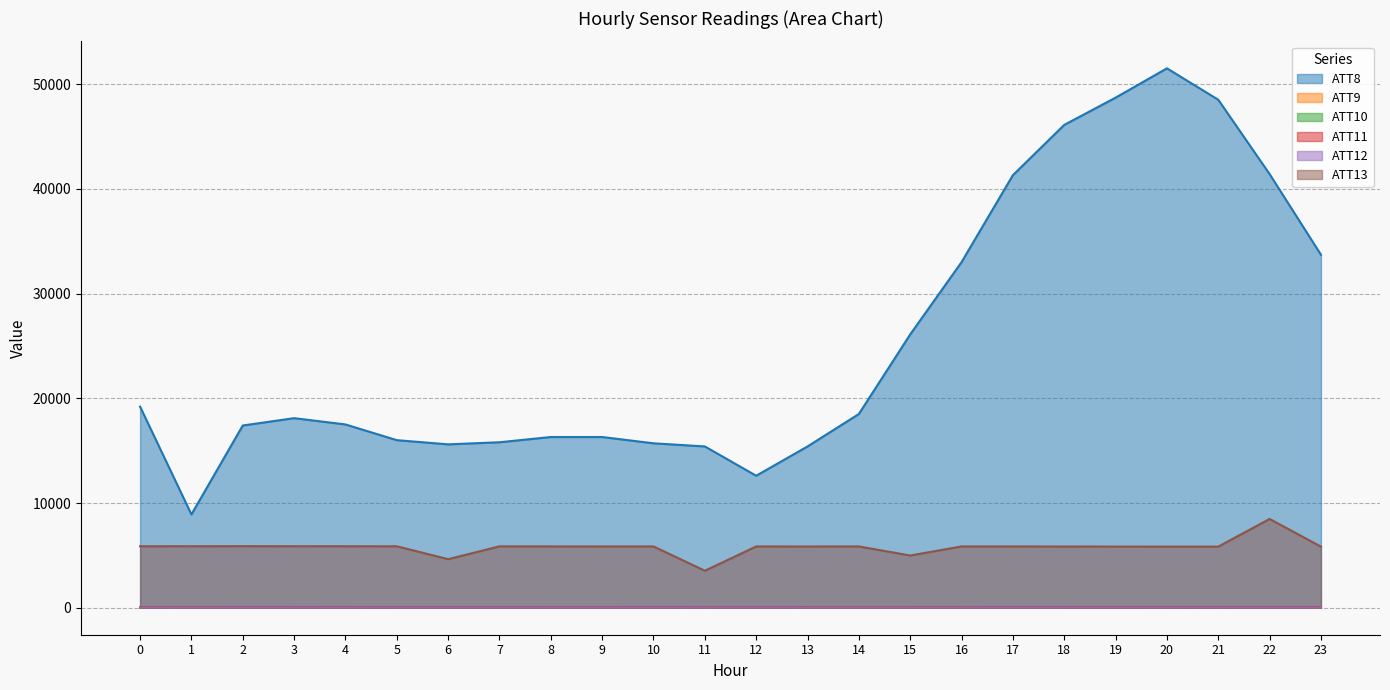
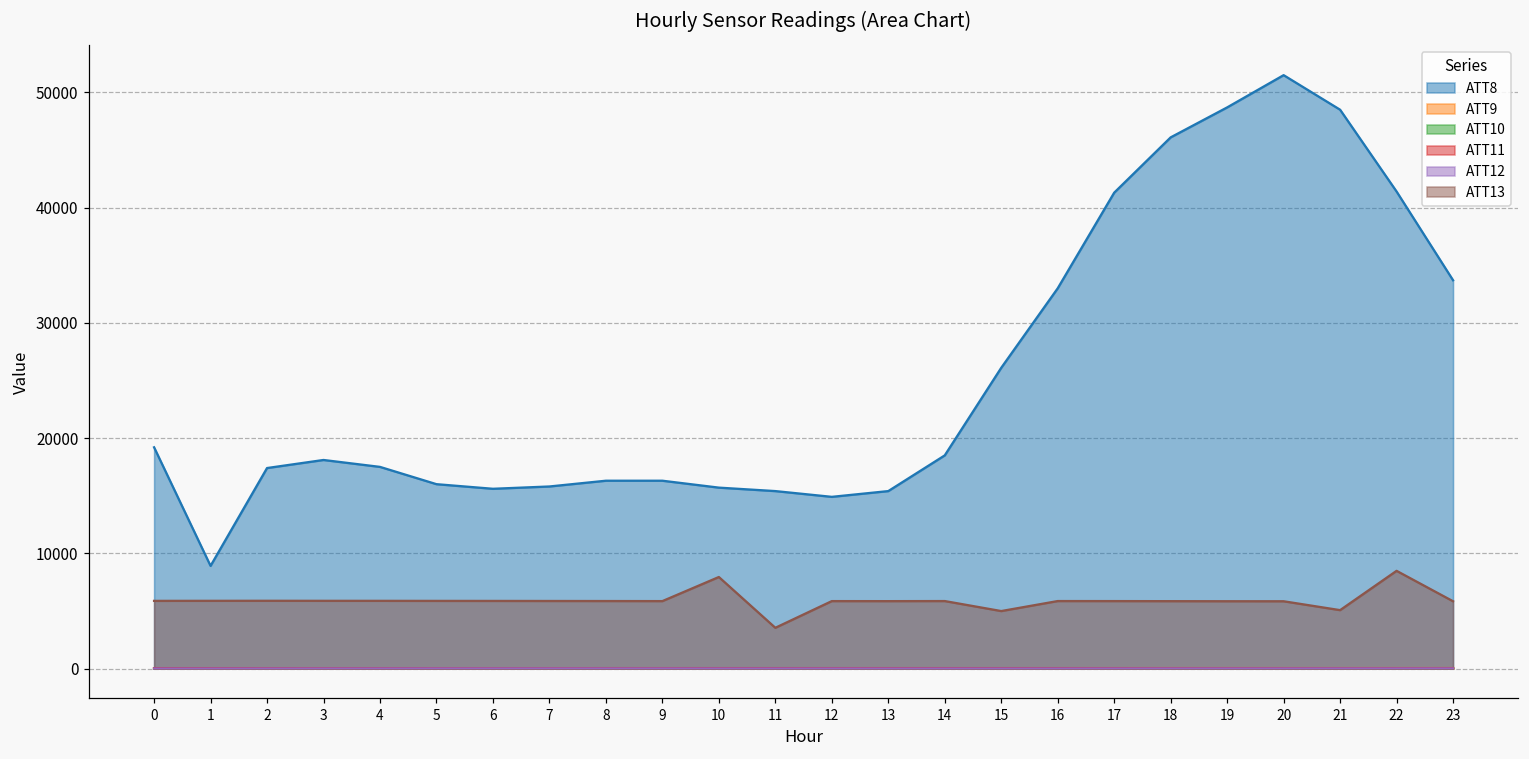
ATT13, 6: 4600 -> 5900
ATT13, 10: 5900 -> 7900
ATT8, 12: 12600 -> 14900
ATT13, 21: 5800 -> 5100
